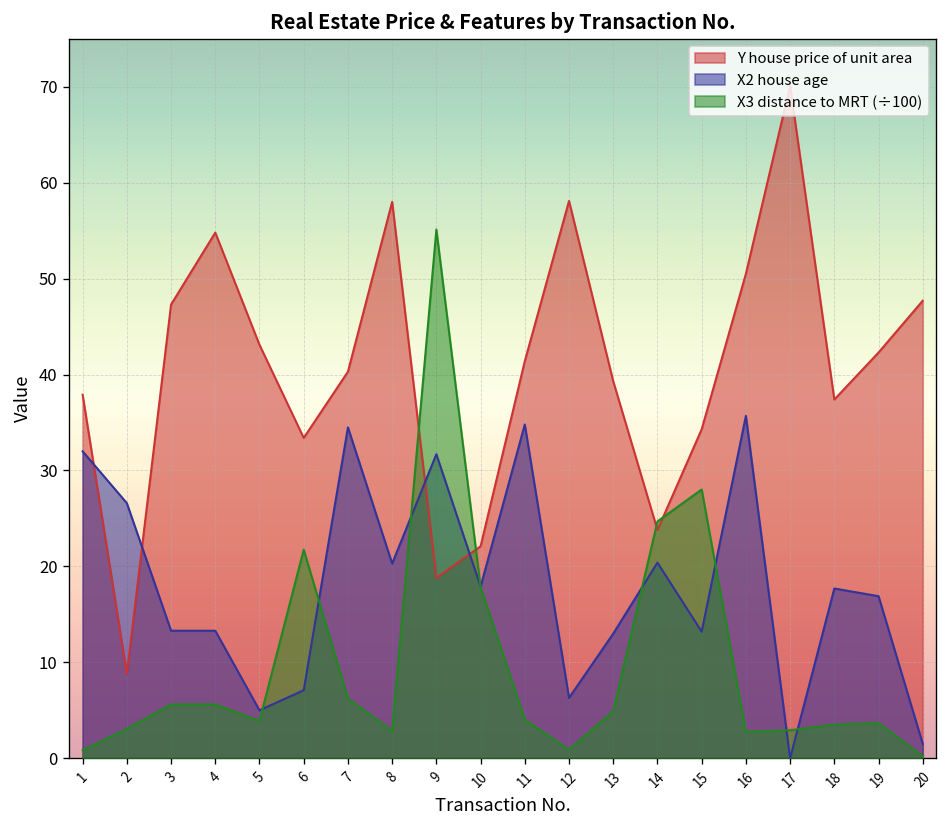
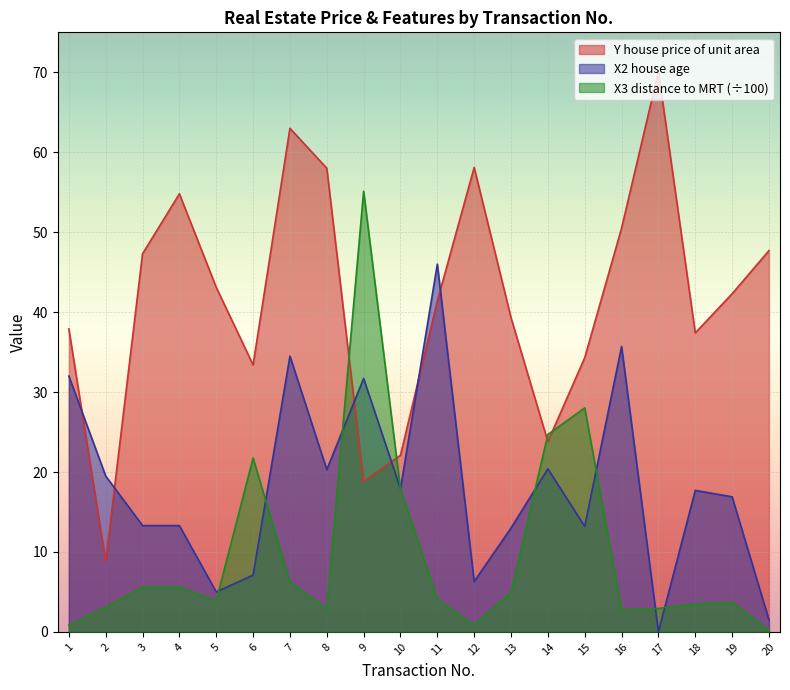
X2 house age, 2: 27 -> 20
Y house price of unit area, 7: 40 -> 63
X2 house age, 11: 35 -> 46
